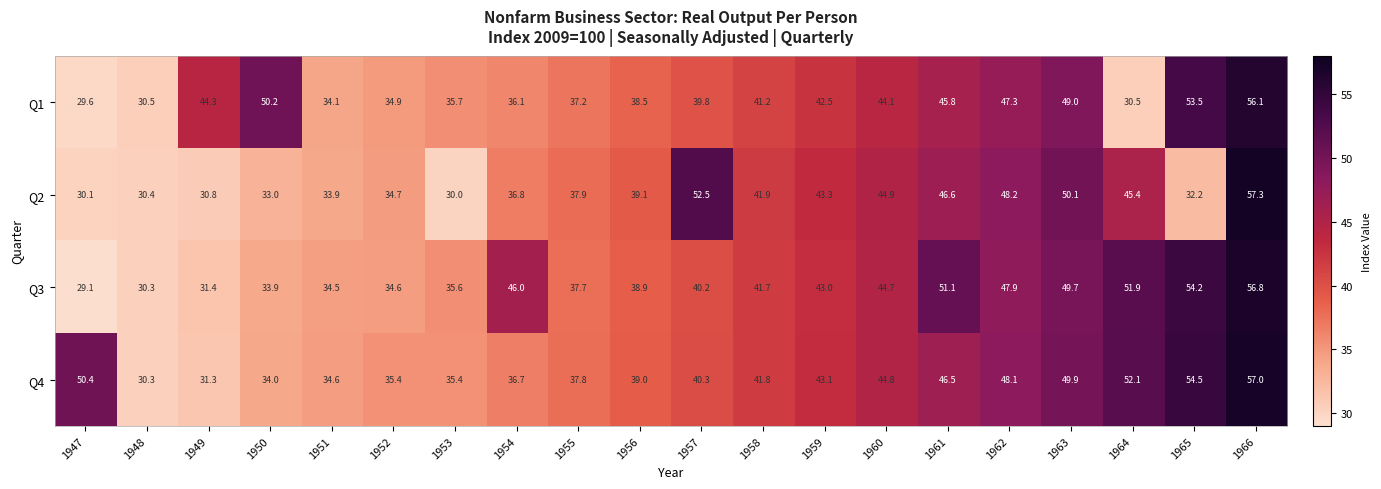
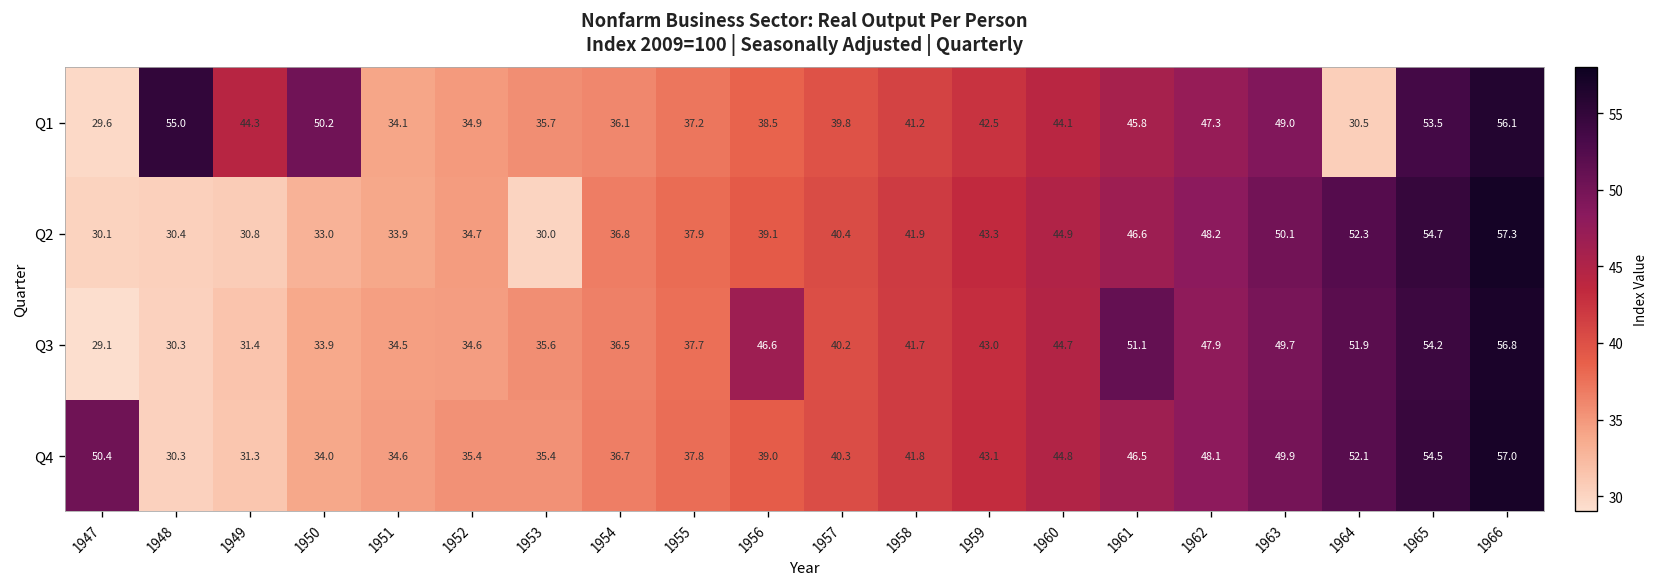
Q1, 1948: 30.5 -> 55.0
Q2, 1957: 52.5 -> 40.4
Q2, 1964: 45.4 -> 52.3
Q2, 1965: 32.2 -> 54.7
Q3, 1954: 46.0 -> 36.5
Q3, 1956: 38.9 -> 46.6
